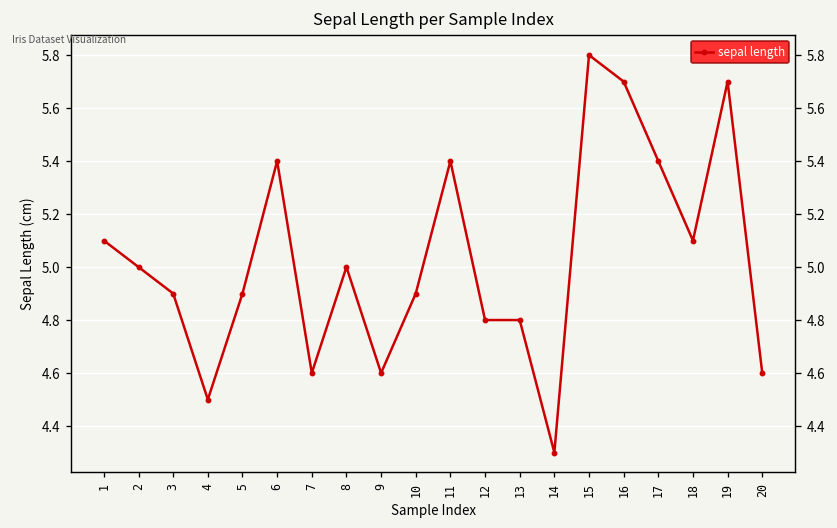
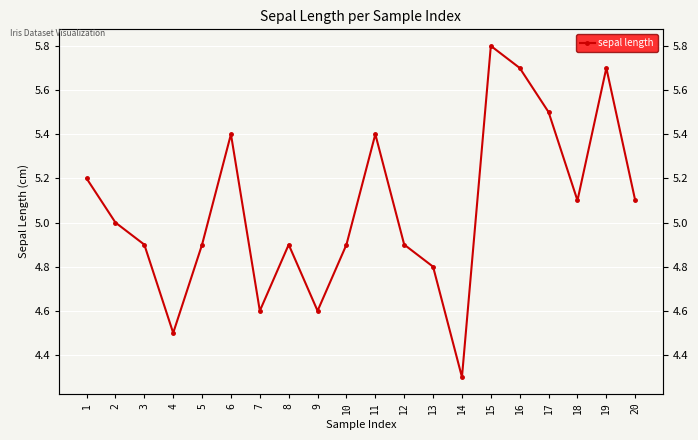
1: 5.1 -> 5.2
8: 5.0 -> 4.9
12: 4.8 -> 4.9
17: 5.4 -> 5.5
20: 4.6 -> 5.1
